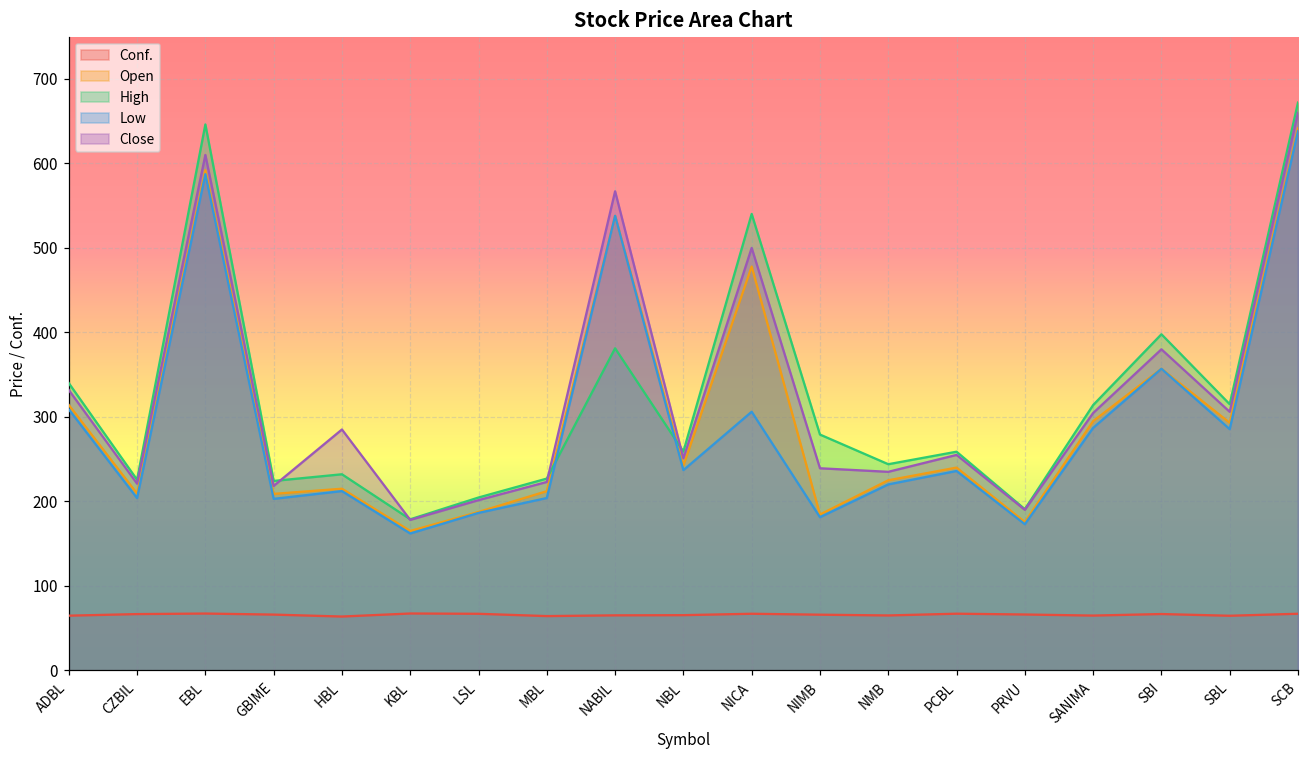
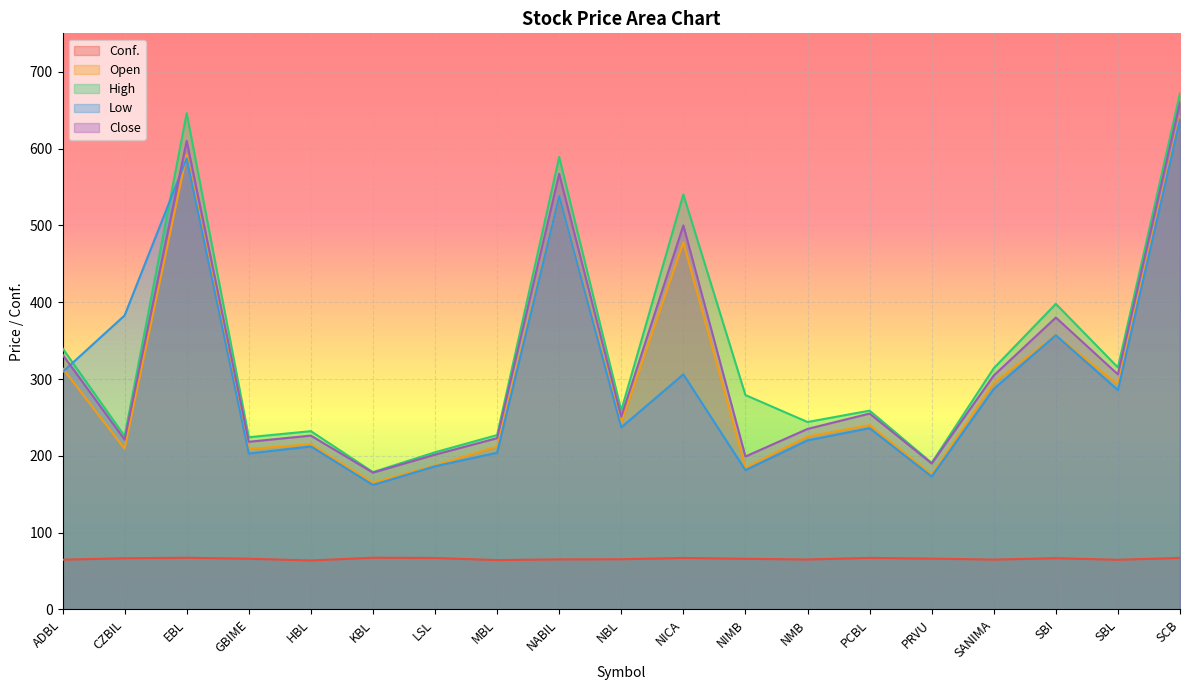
Low, CZBIL: 200 -> 380
Close, HBL: 290 -> 230
High, NABIL: 380 -> 590
Close, NIMB: 240 -> 200
